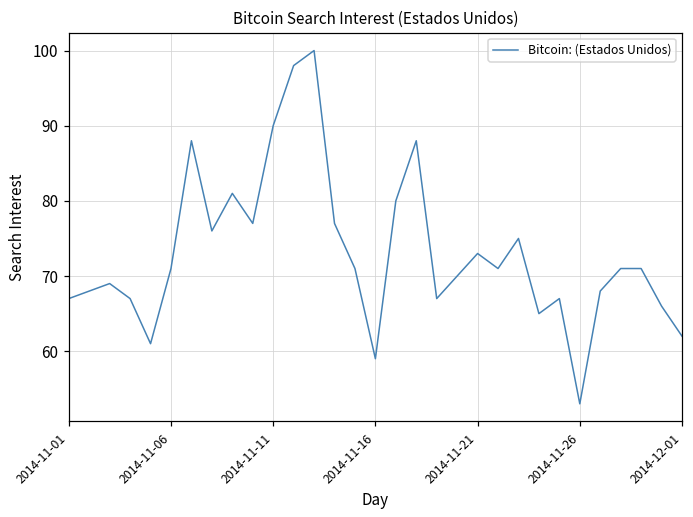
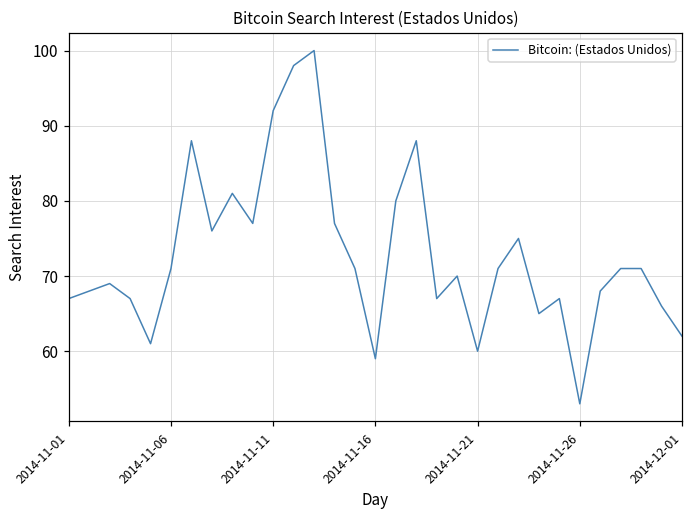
2014-11-11: 90 -> 92
2014-11-21: 73 -> 60
